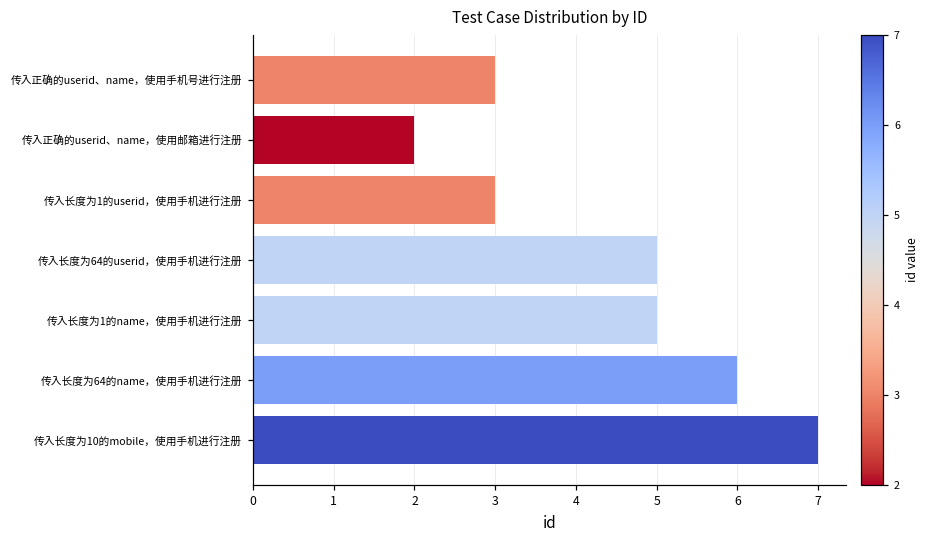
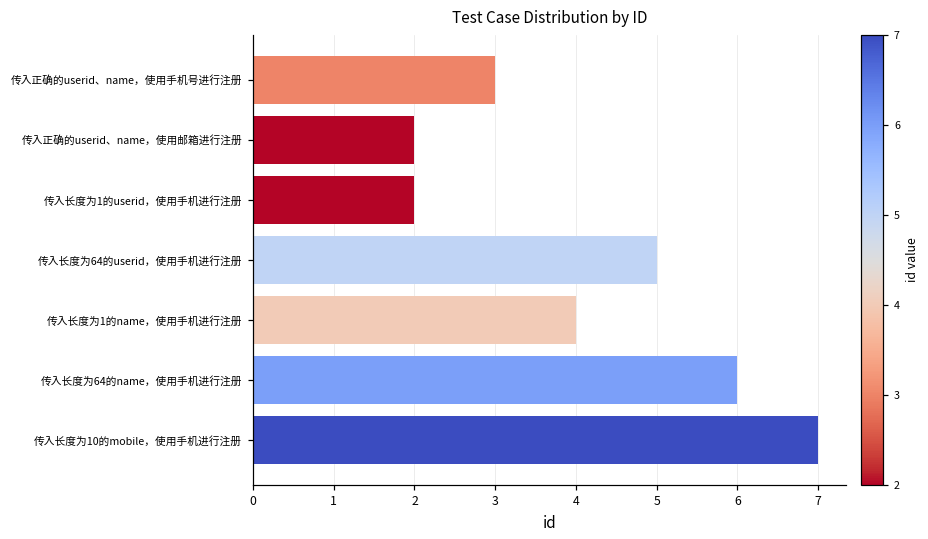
传入长度为1的userid，使用手机进行注册: 3 -> 2
传入长度为1的name，使用手机进行注册: 5 -> 4
